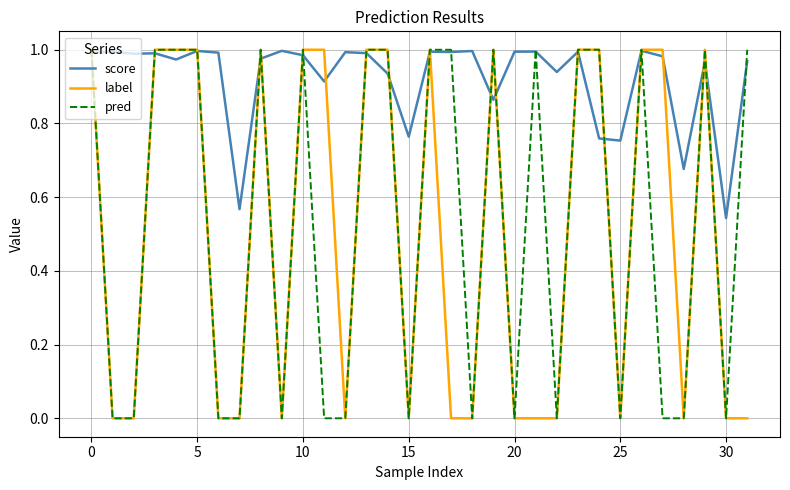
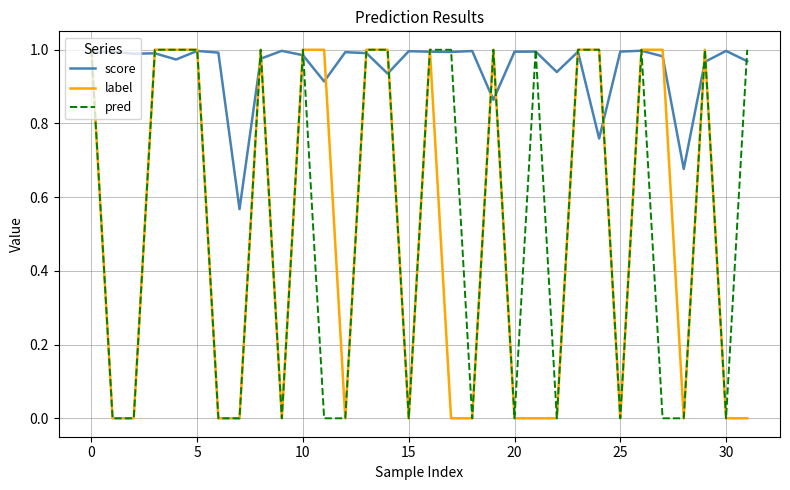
score, 15: 0.76 -> 1.00
score, 25: 0.75 -> 1.00
score, 30: 0.54 -> 1.00
